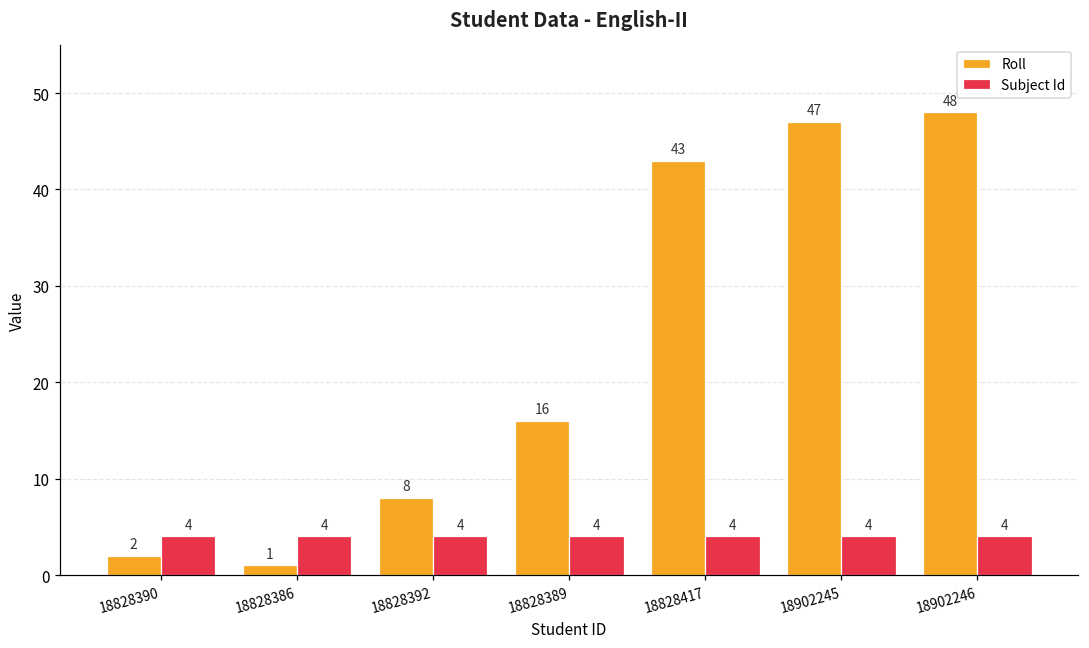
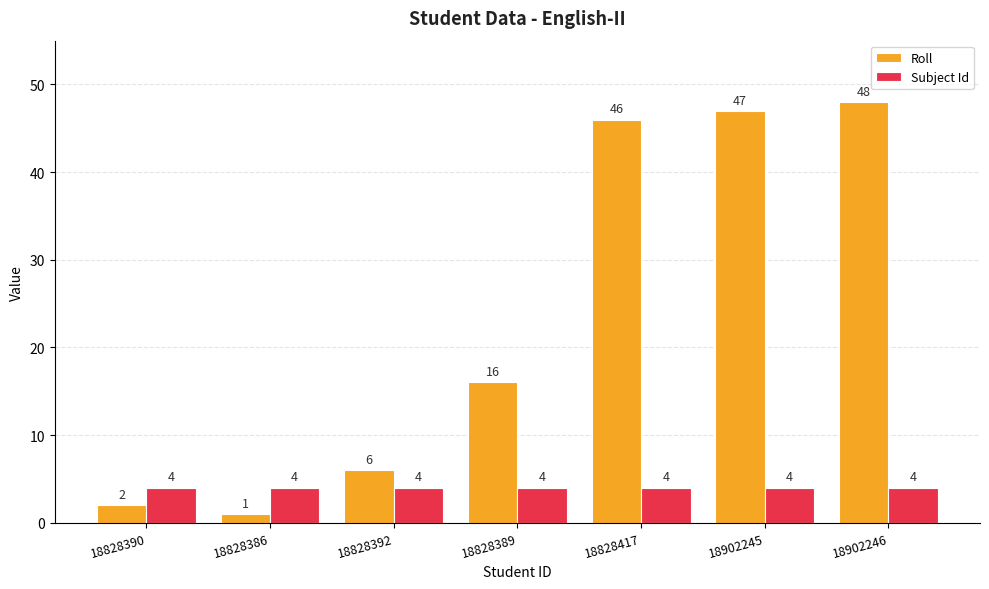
Roll, 18828392: 8 -> 6
Roll, 18828417: 43 -> 46
